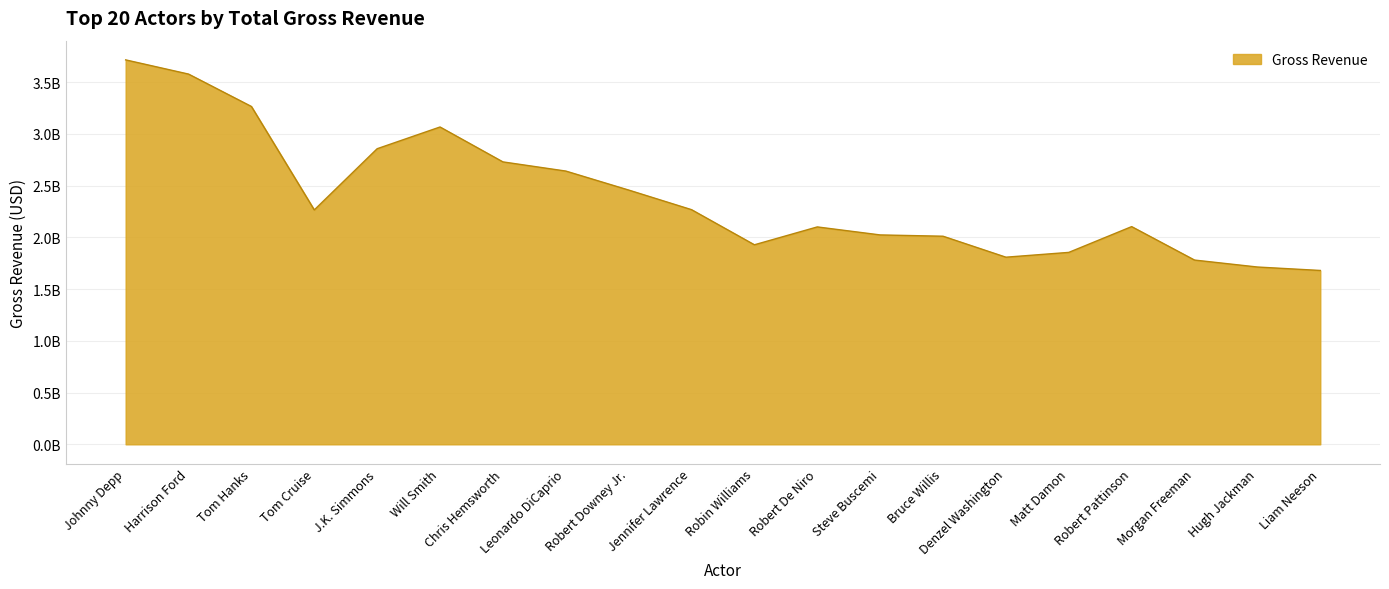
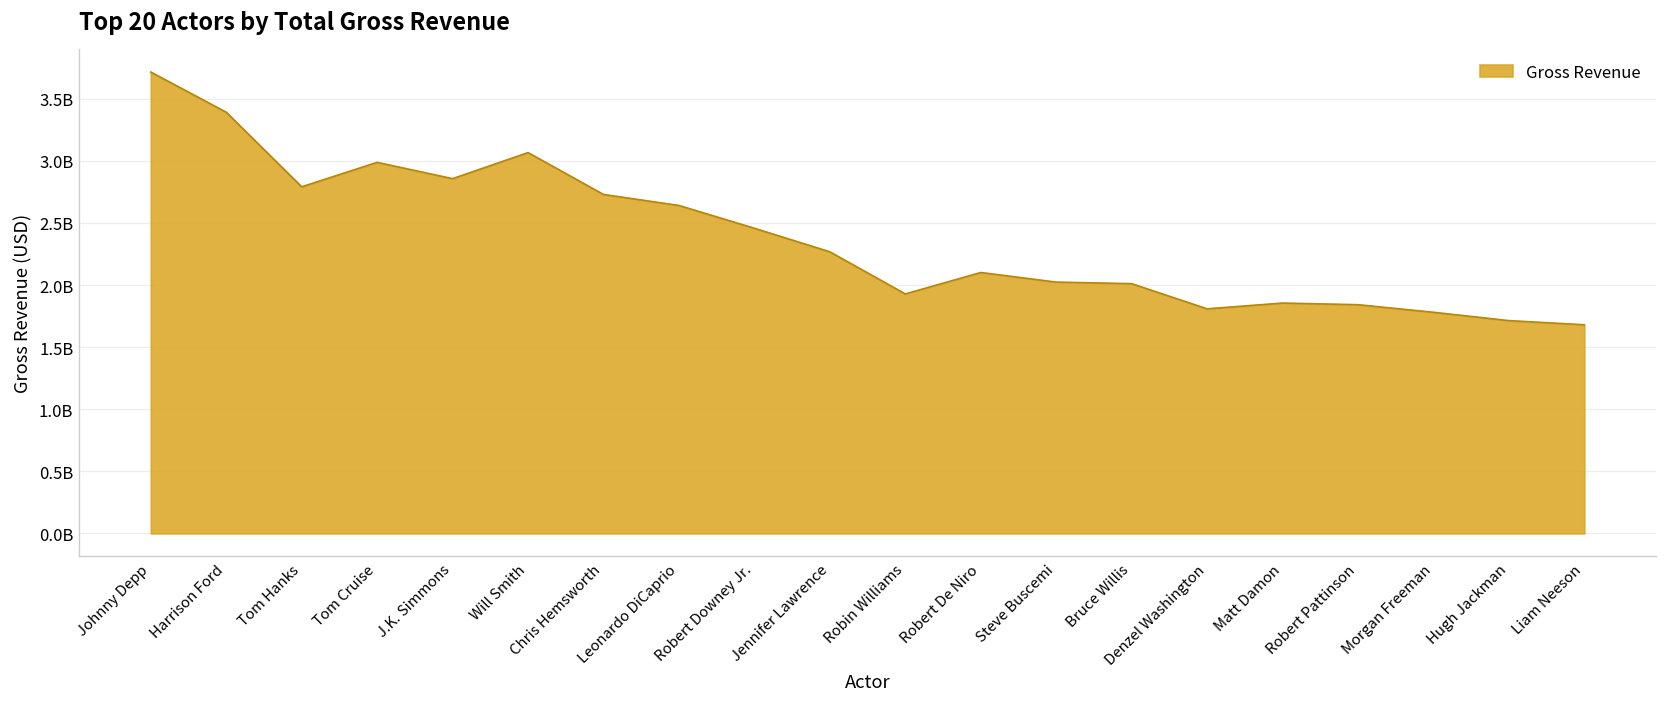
Harrison Ford: 3580000000 -> 3390000000
Tom Hanks: 3260000000 -> 2790000000
Tom Cruise: 2270000000 -> 2990000000
Robert Pattinson: 2100000000 -> 1840000000
